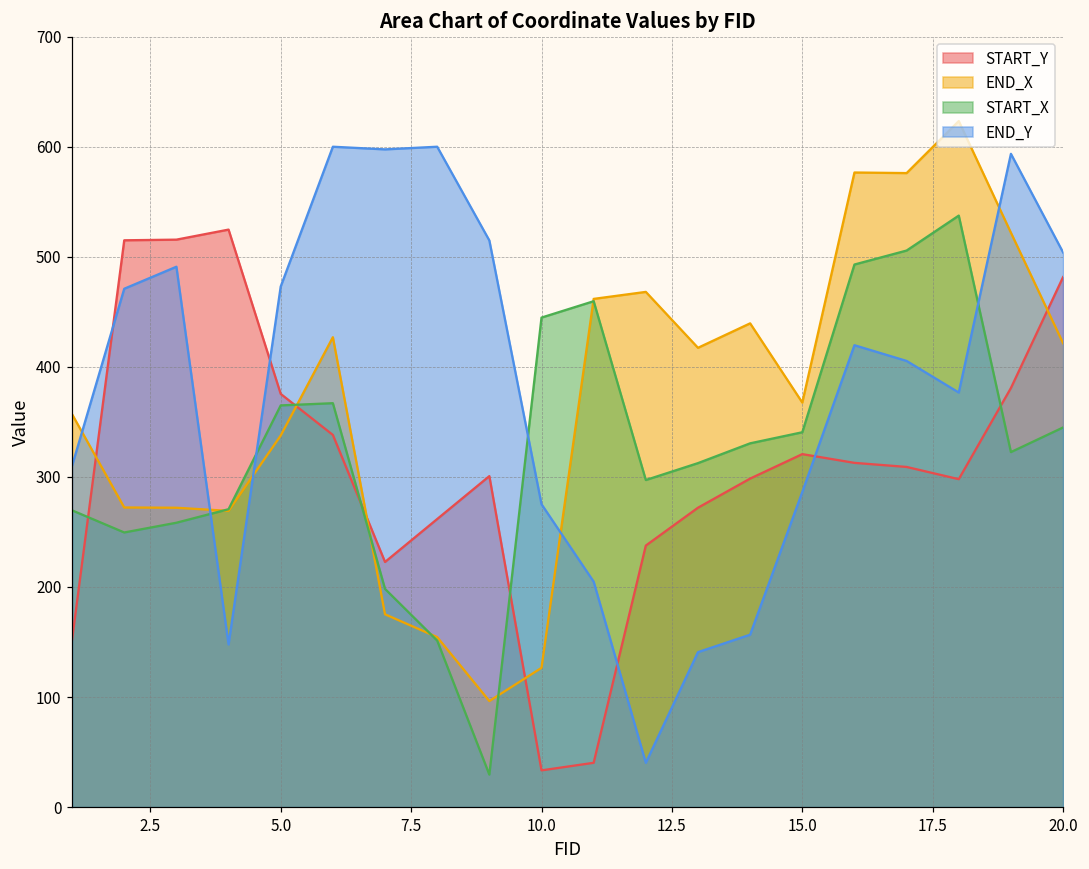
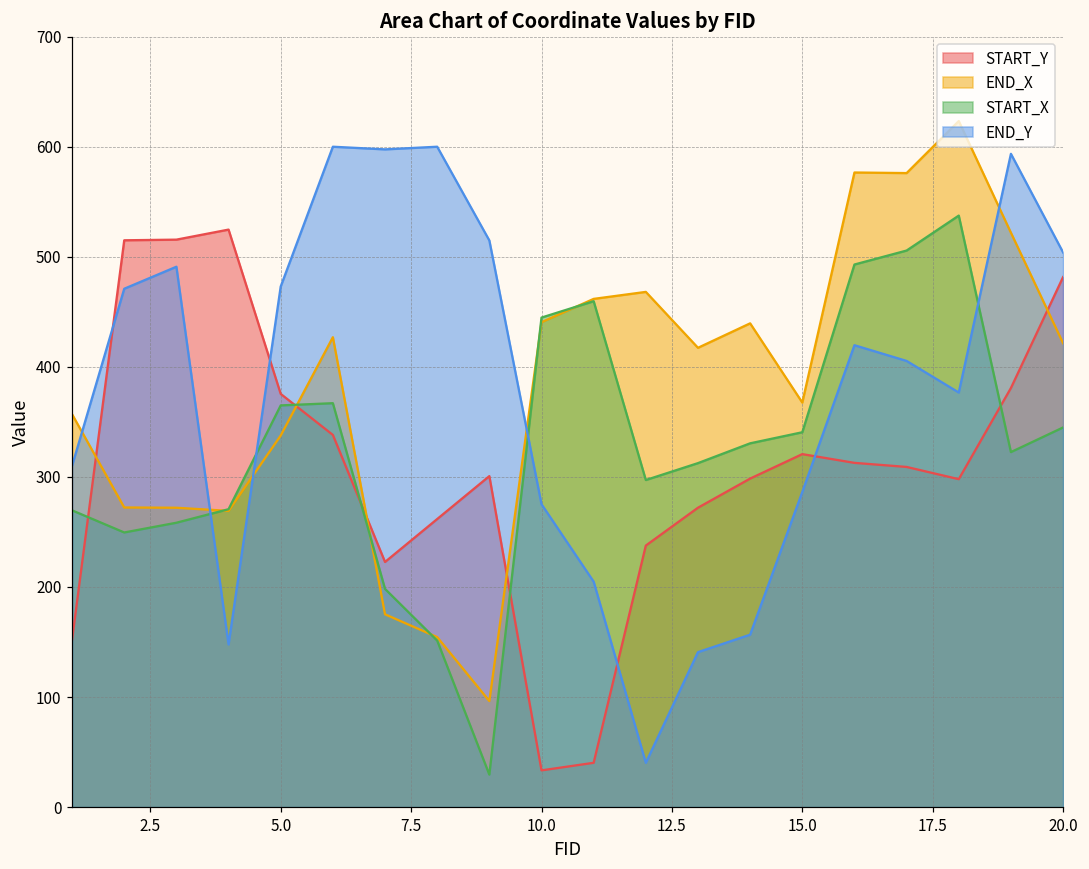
END_X, 10.0: 127 -> 441
